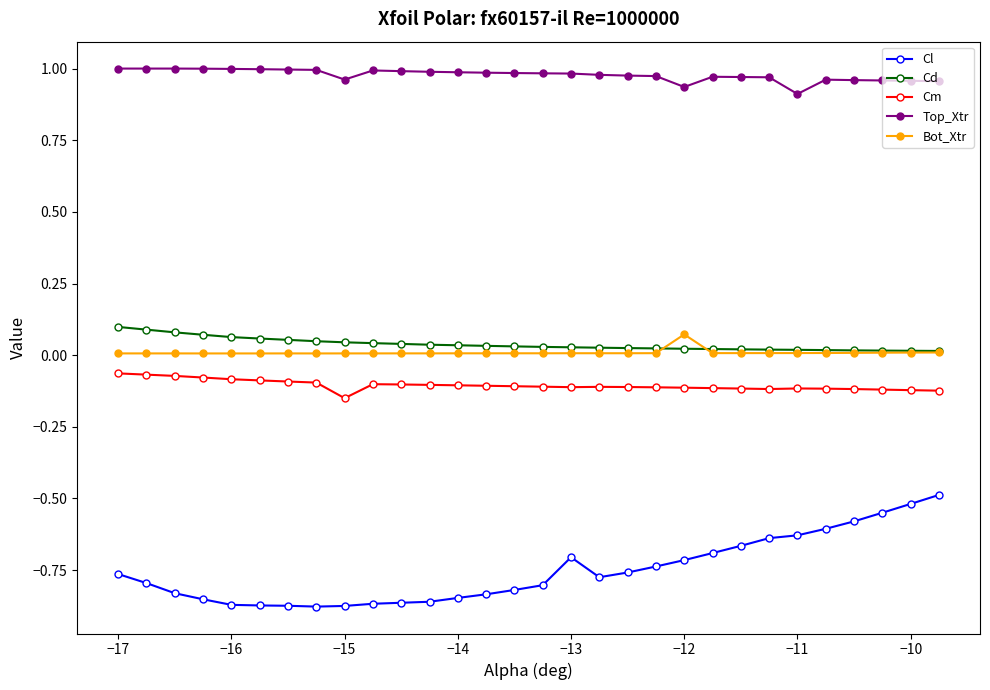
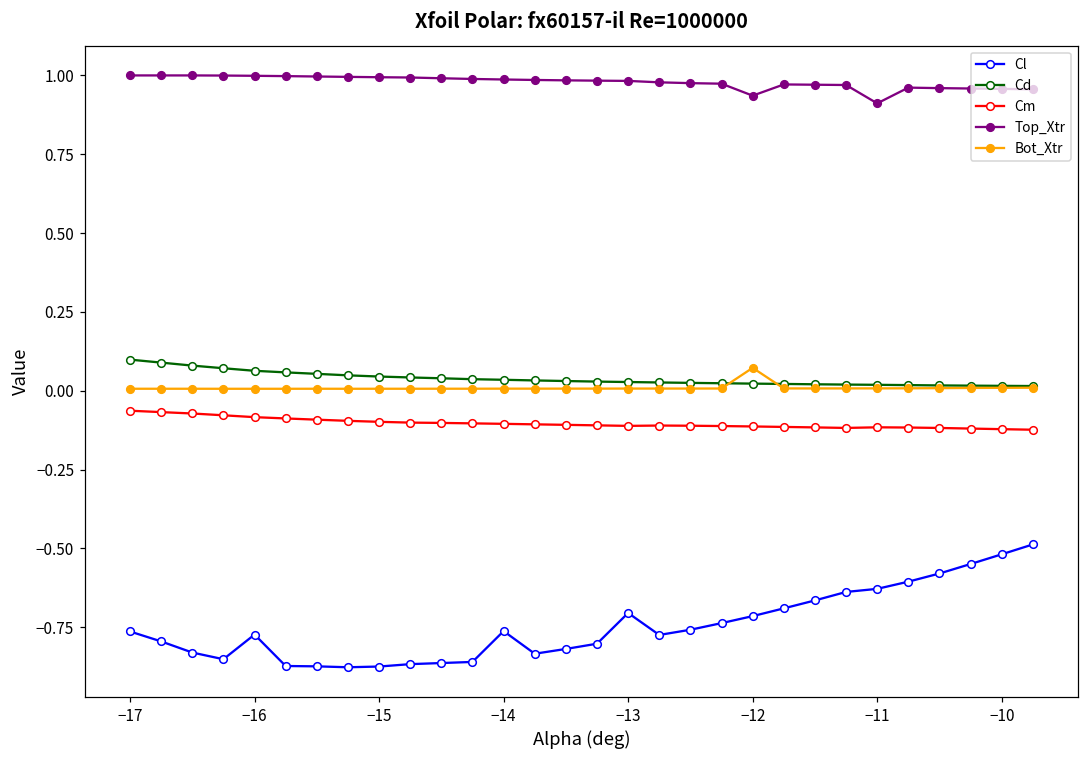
Cl, −16: -0.87 -> -0.77
Cm, −15: -0.15 -> -0.10
Top_Xtr, −15: 0.96 -> 0.99
Cl, −14: -0.85 -> -0.76
